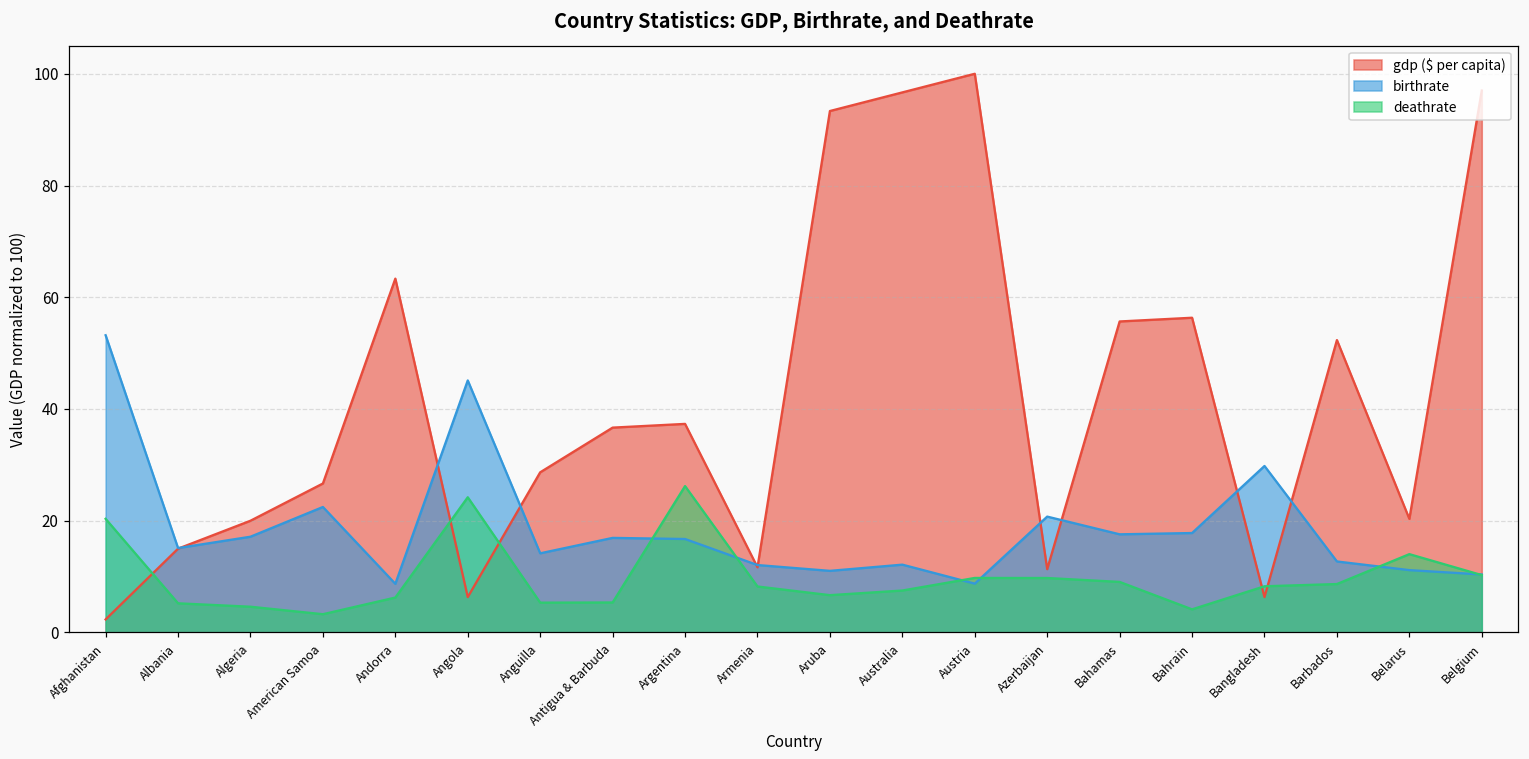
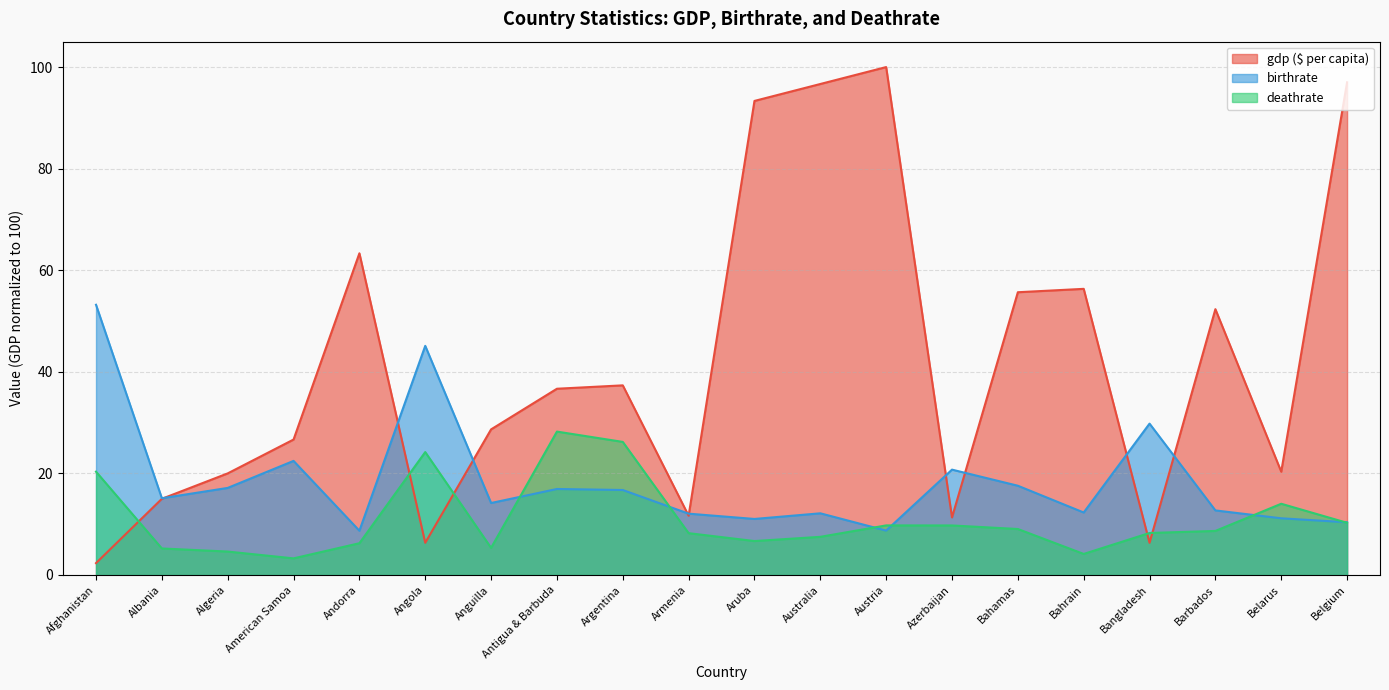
deathrate, Antigua & Barbuda: 5 -> 28
birthrate, Bahrain: 18 -> 12
